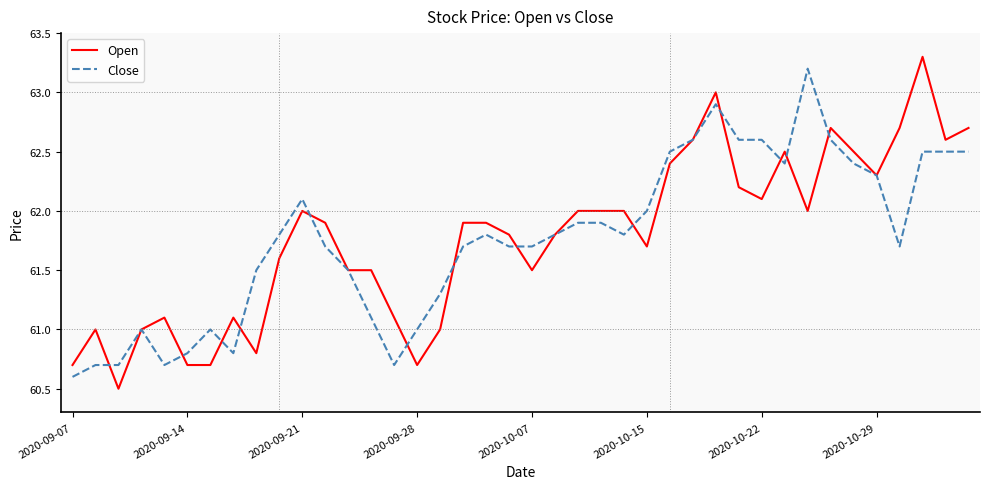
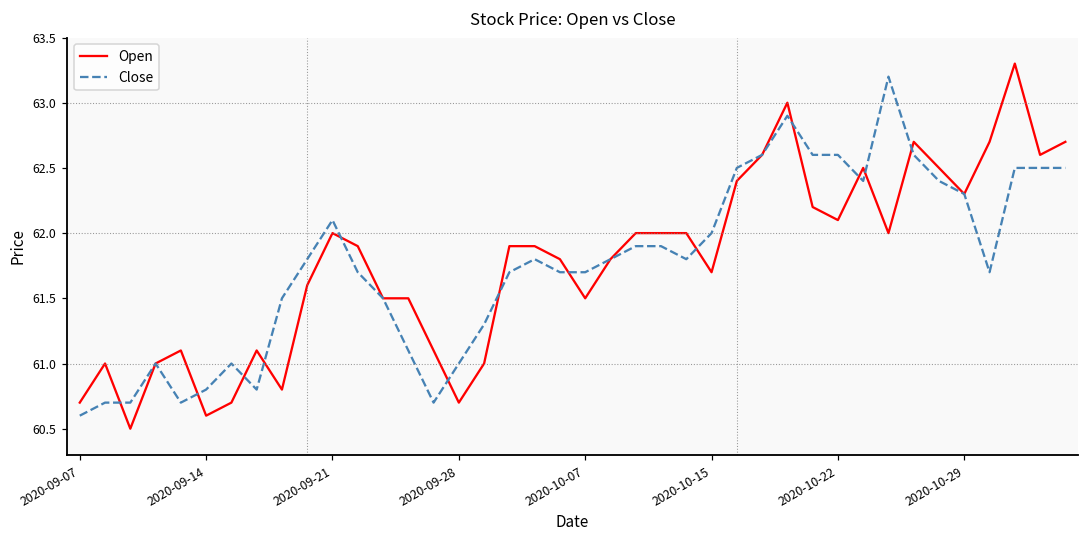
Open, 2020-09-14: 60.7 -> 60.6
